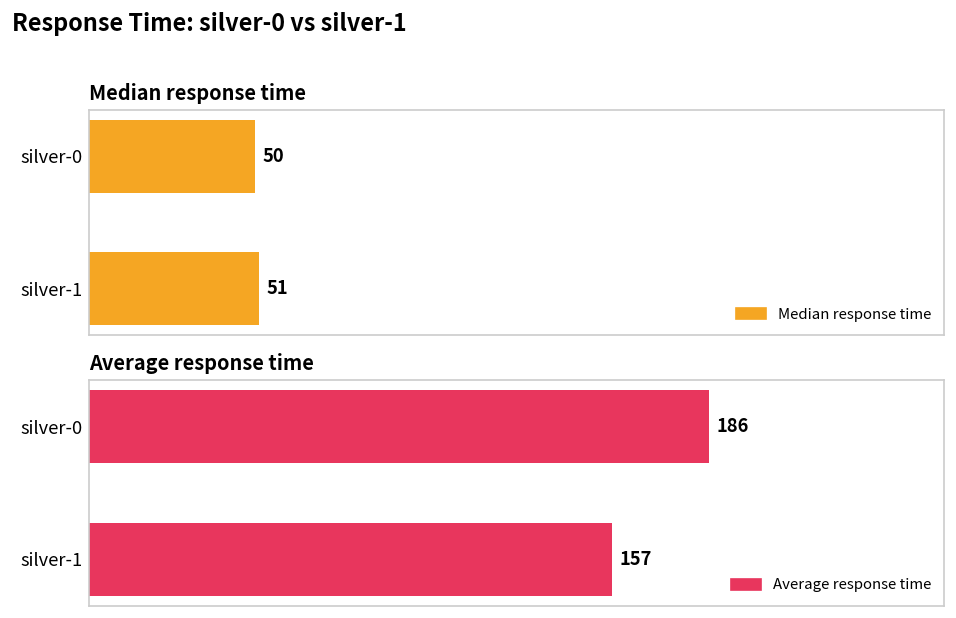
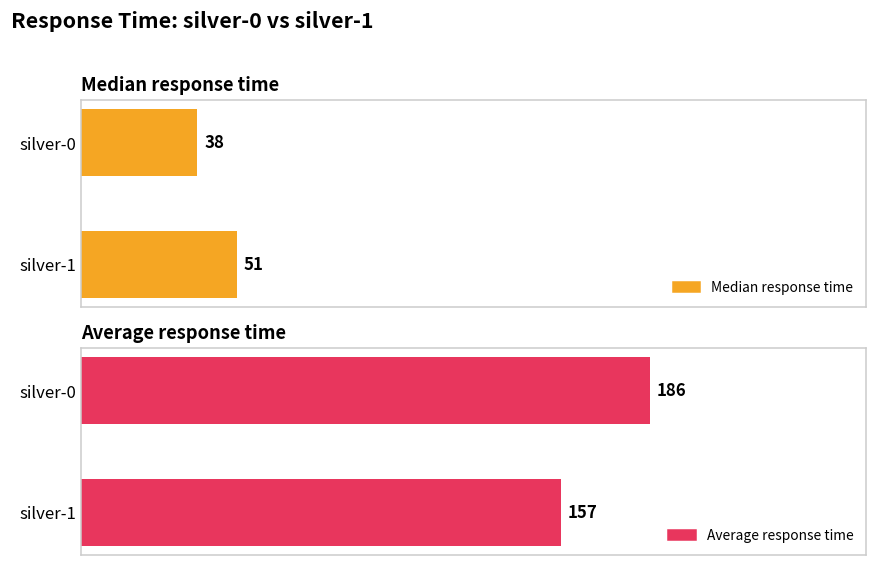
Median response time, silver-0: 50 -> 38
